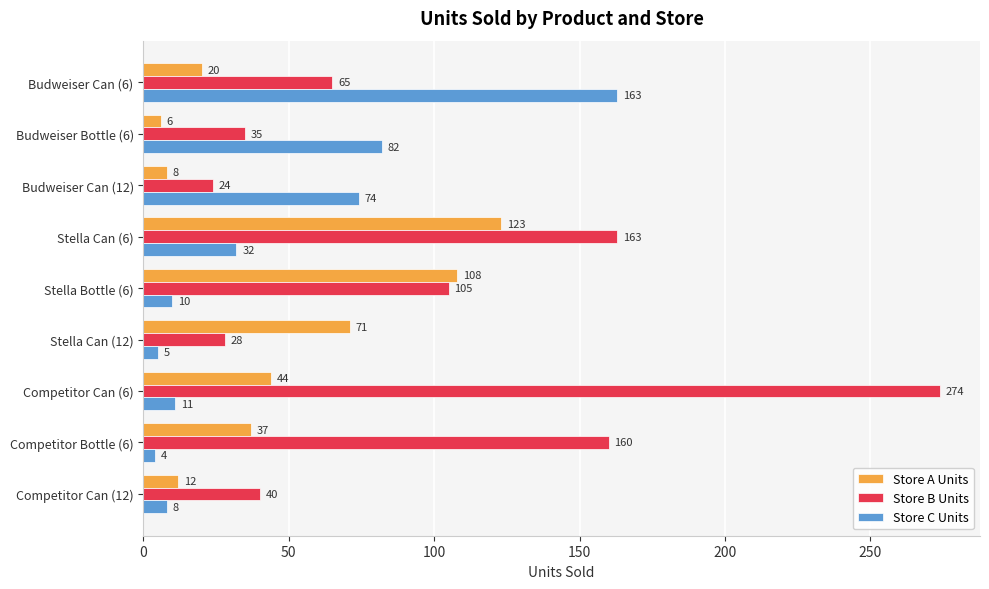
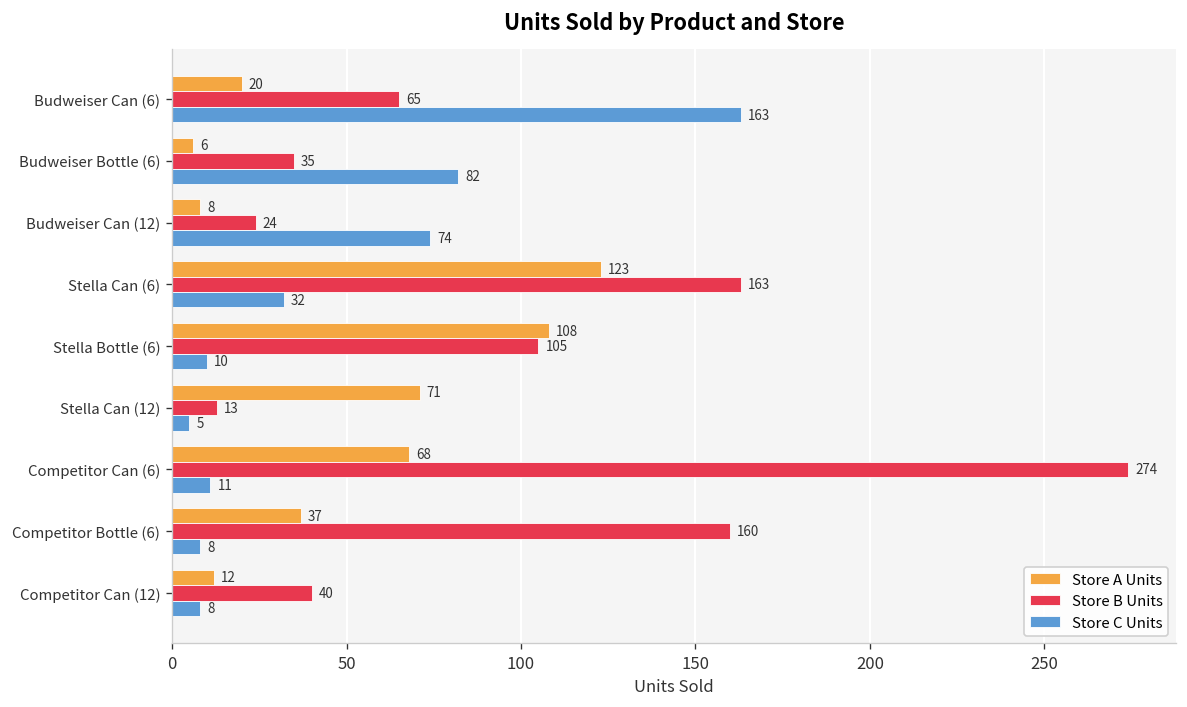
Store B Units, Stella Can (12): 28 -> 13
Store A Units, Competitor Can (6): 44 -> 68
Store C Units, Competitor Bottle (6): 4 -> 8
